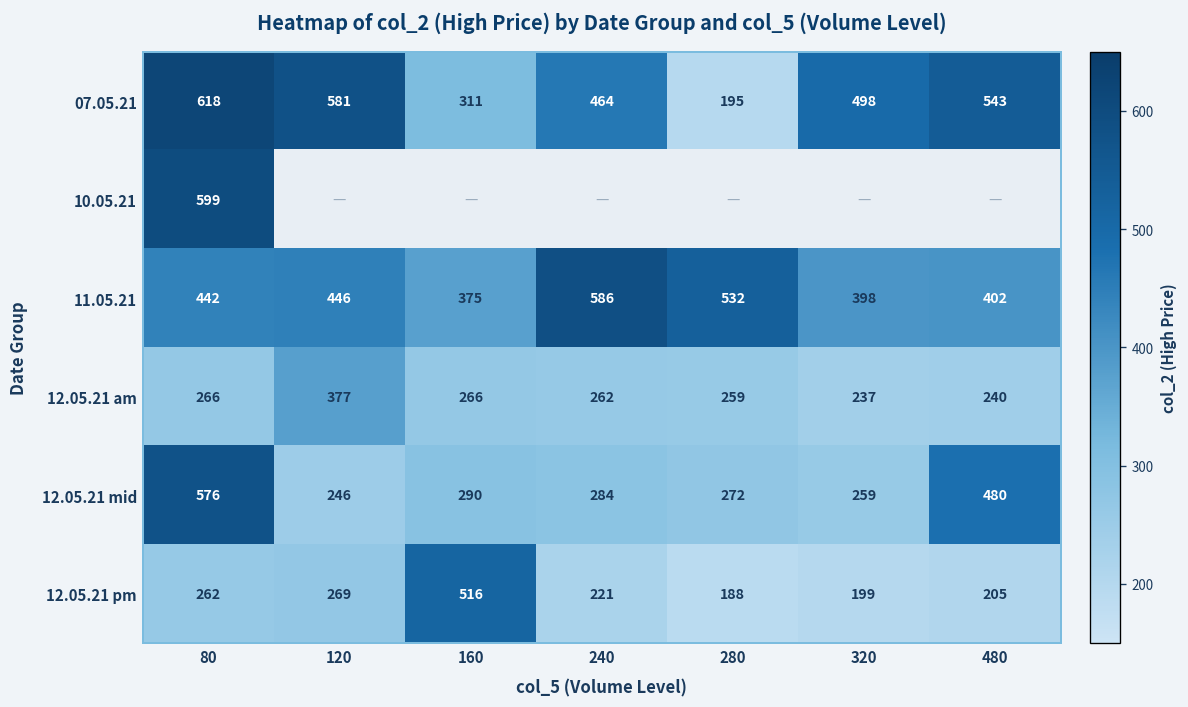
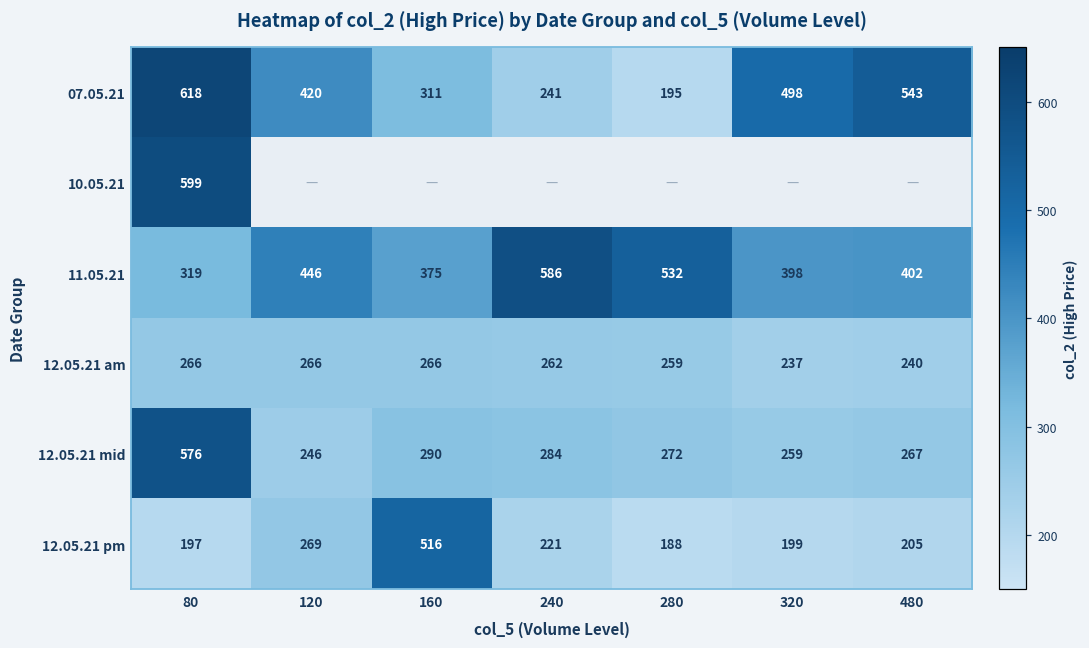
07.05.21, 120: 581 -> 420
07.05.21, 240: 464 -> 241
11.05.21, 80: 442 -> 319
12.05.21 am, 120: 377 -> 266
12.05.21 mid, 480: 480 -> 267
12.05.21 pm, 80: 262 -> 197
